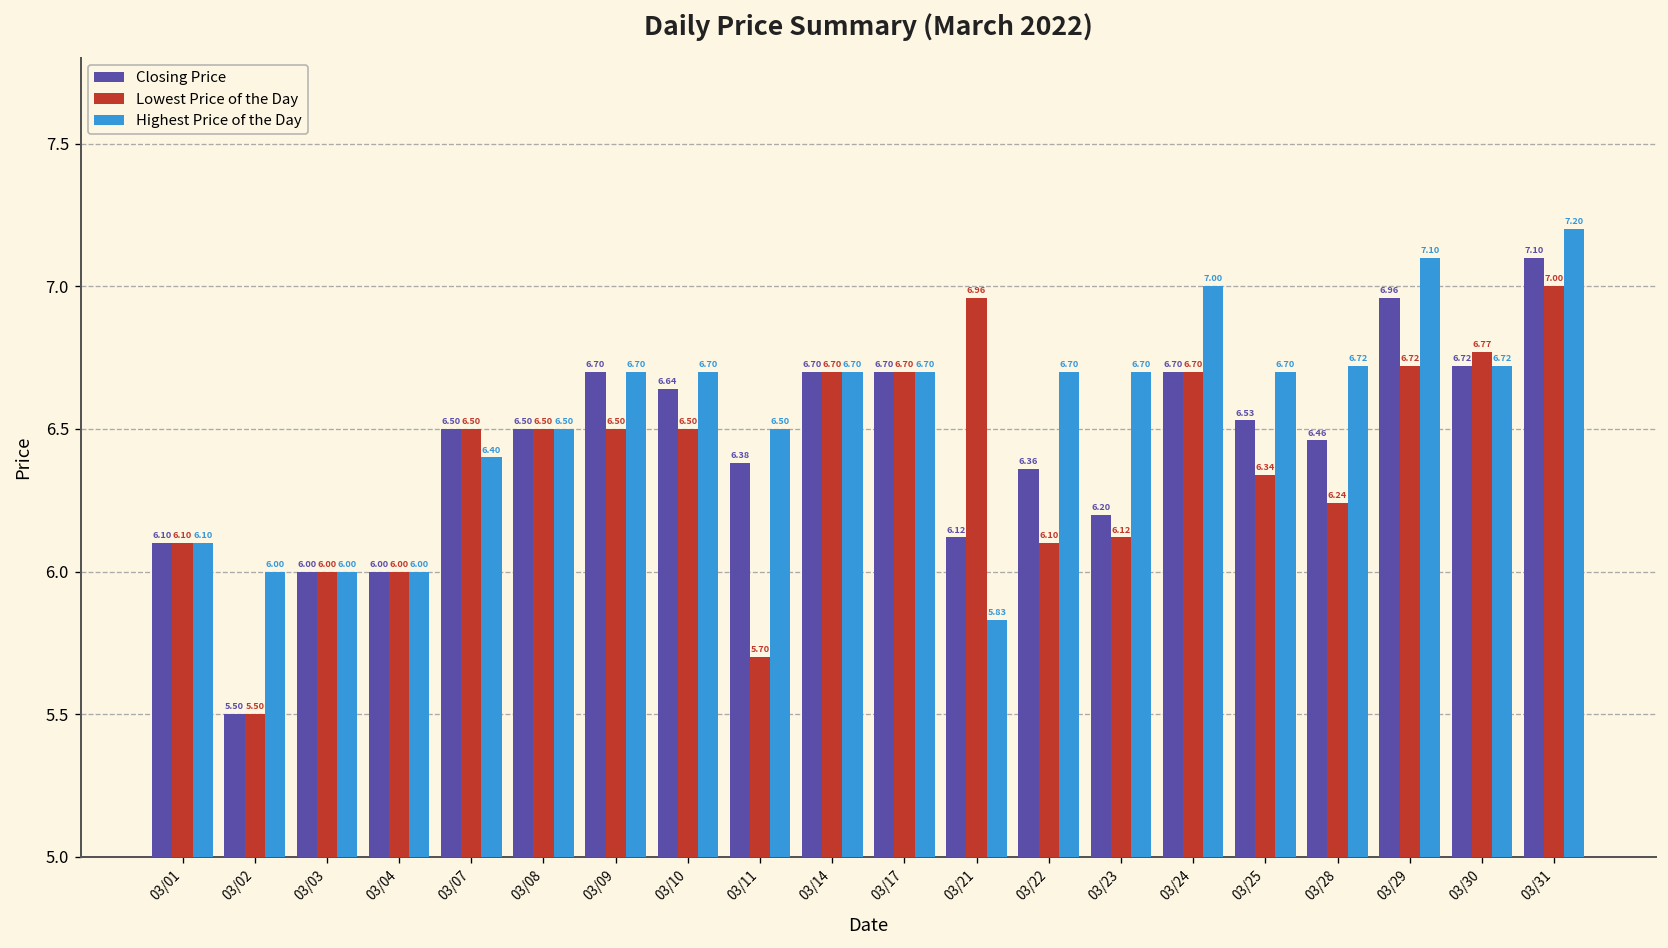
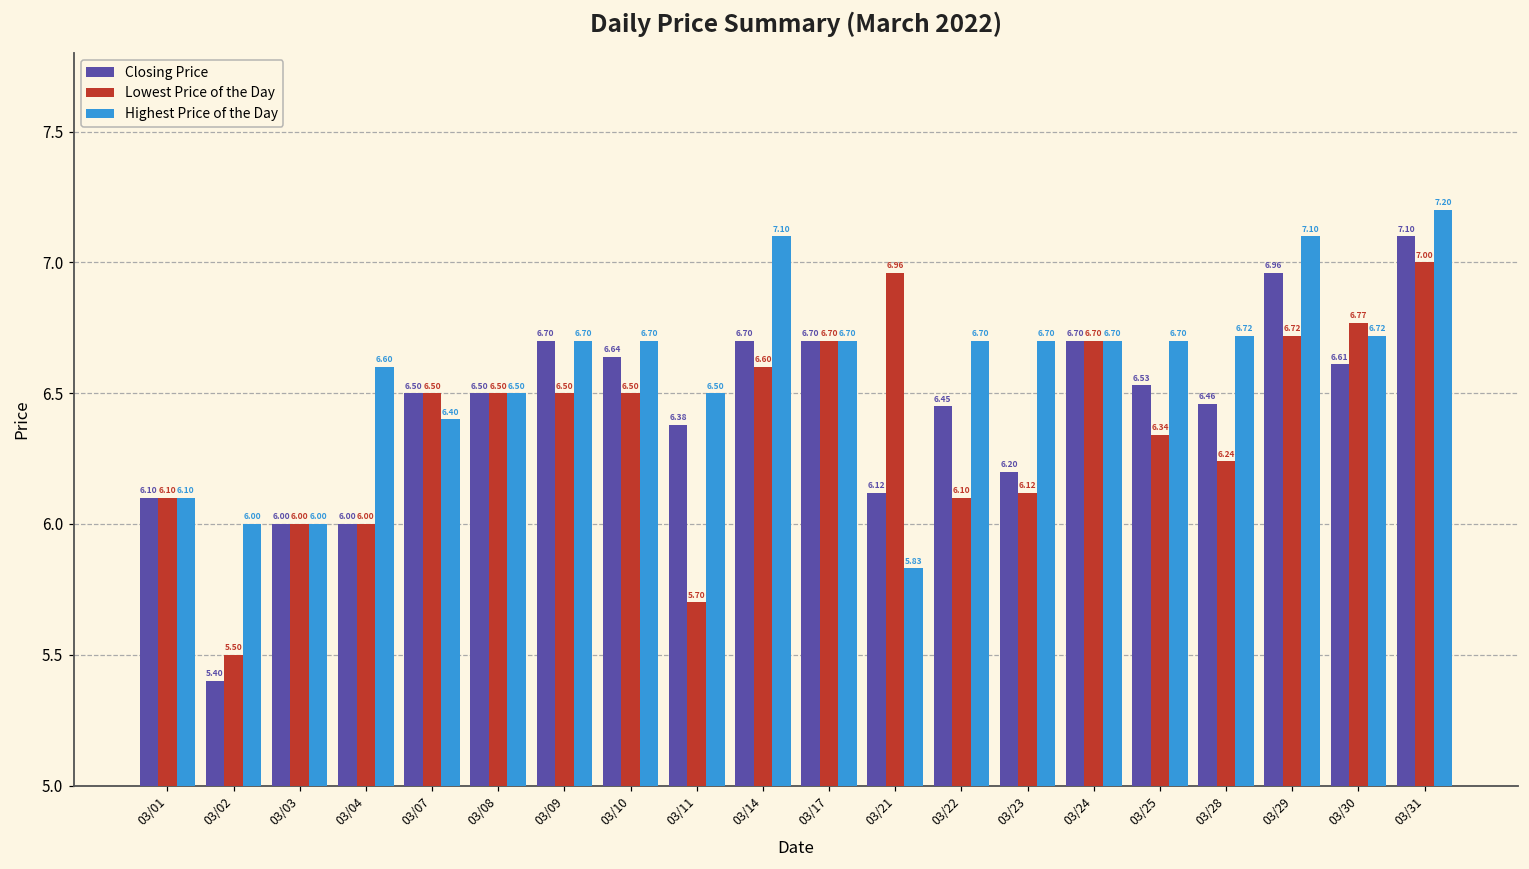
Closing Price, 03/02: 5.50 -> 5.40
Highest Price of the Day, 03/04: 6.00 -> 6.60
Lowest Price of the Day, 03/14: 6.70 -> 6.60
Highest Price of the Day, 03/14: 6.70 -> 7.10
Closing Price, 03/22: 6.36 -> 6.45
Highest Price of the Day, 03/24: 7.00 -> 6.70
Closing Price, 03/30: 6.72 -> 6.61
